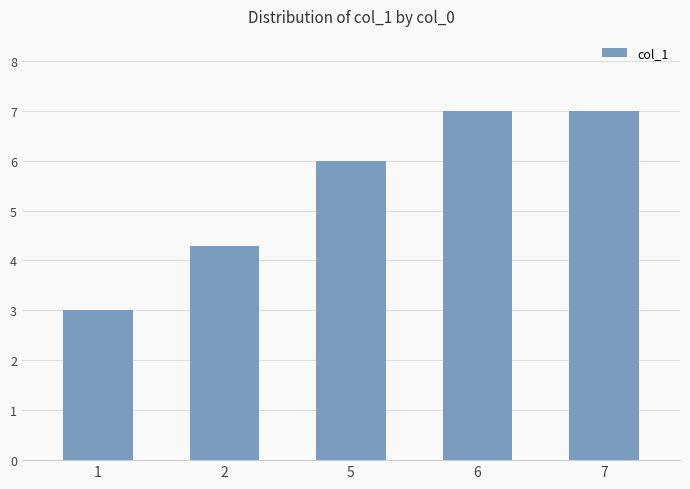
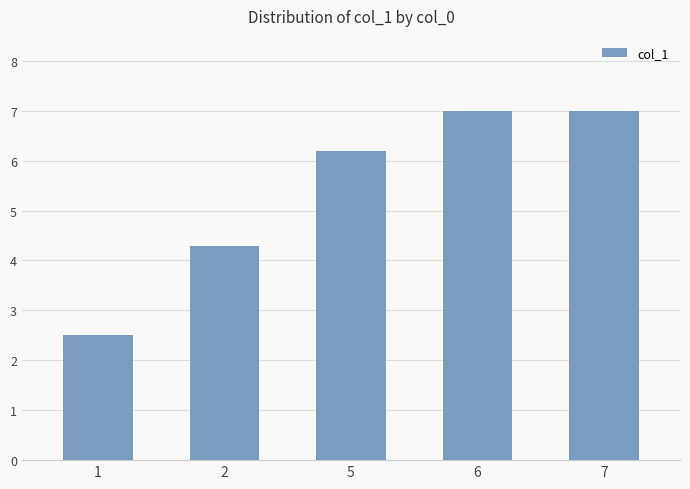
1: 3.0 -> 2.5
5: 6.0 -> 6.2
